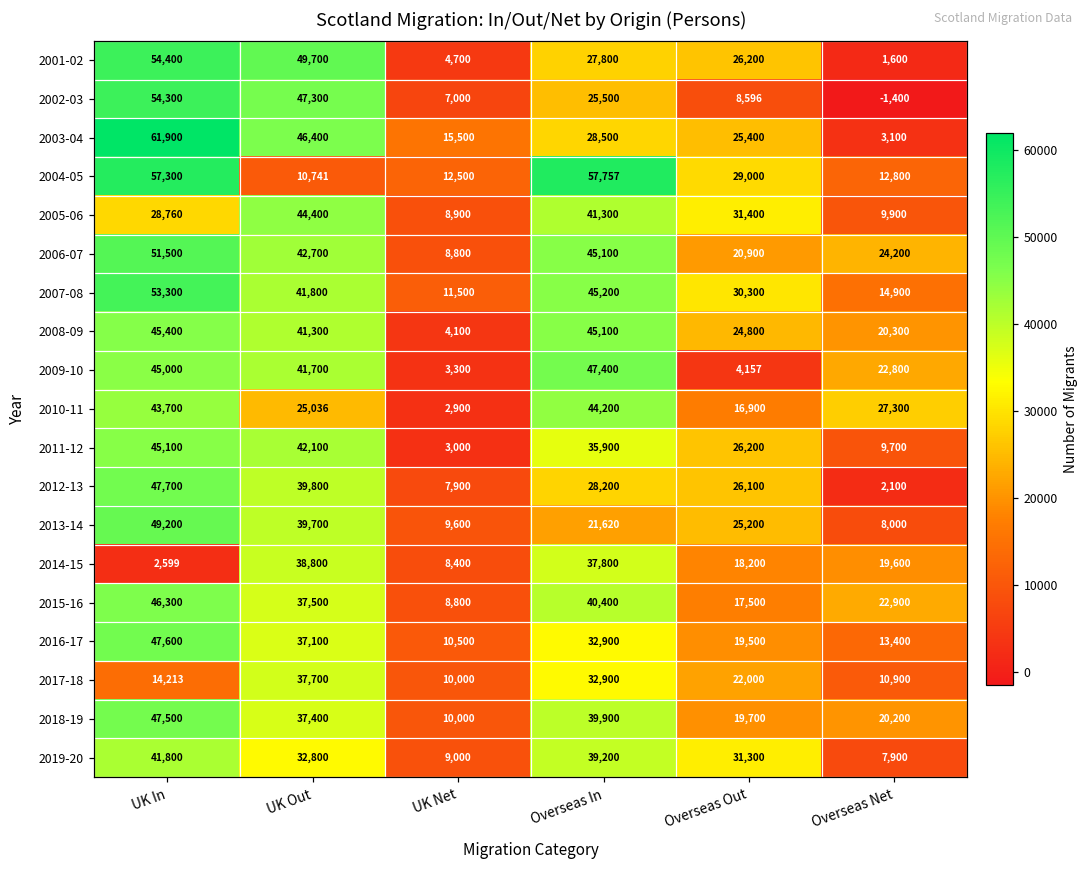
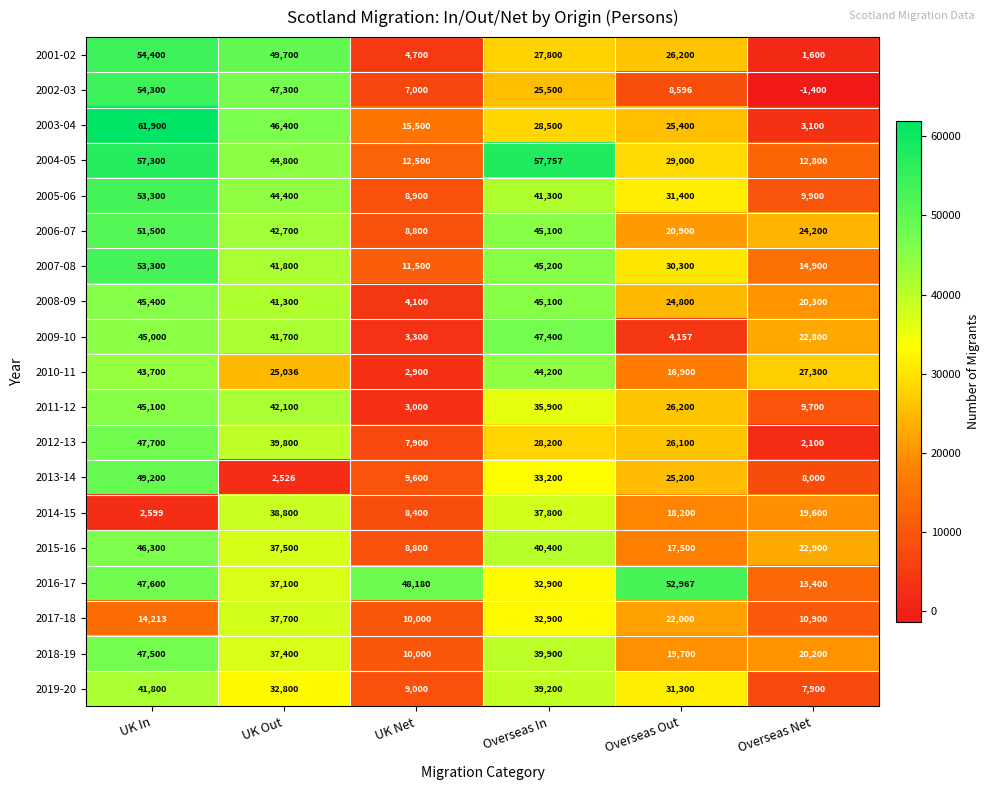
2004-05, UK Out: 10,741 -> 44,800
2005-06, UK In: 28,760 -> 53,300
2013-14, UK Out: 39,700 -> 2,526
2013-14, Overseas In: 21,620 -> 33,200
2016-17, UK Net: 10,500 -> 48,180
2016-17, Overseas Out: 19,500 -> 52,967
